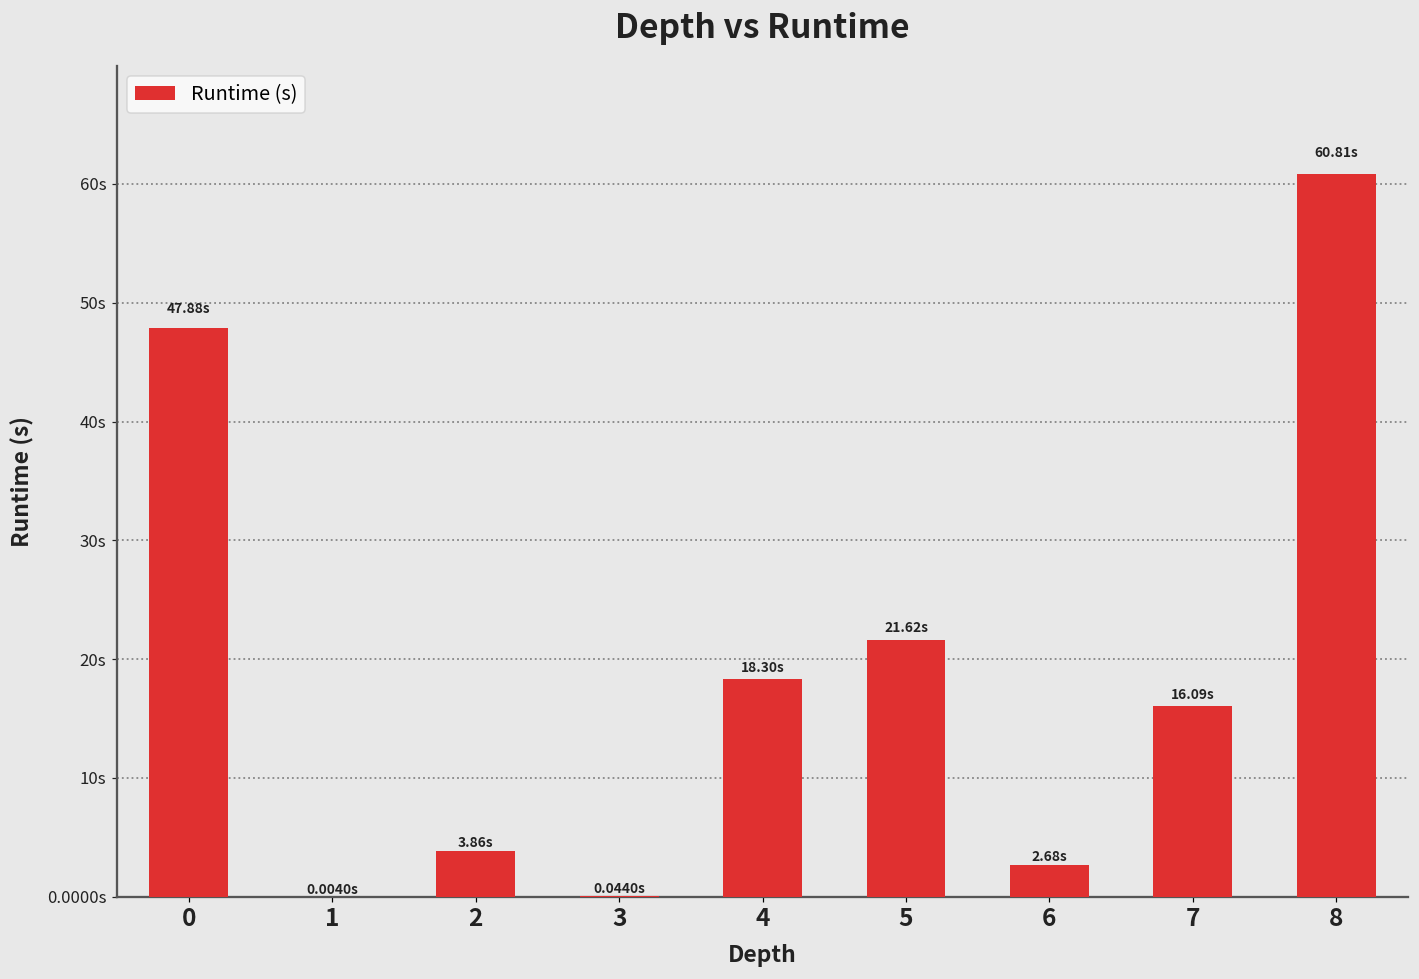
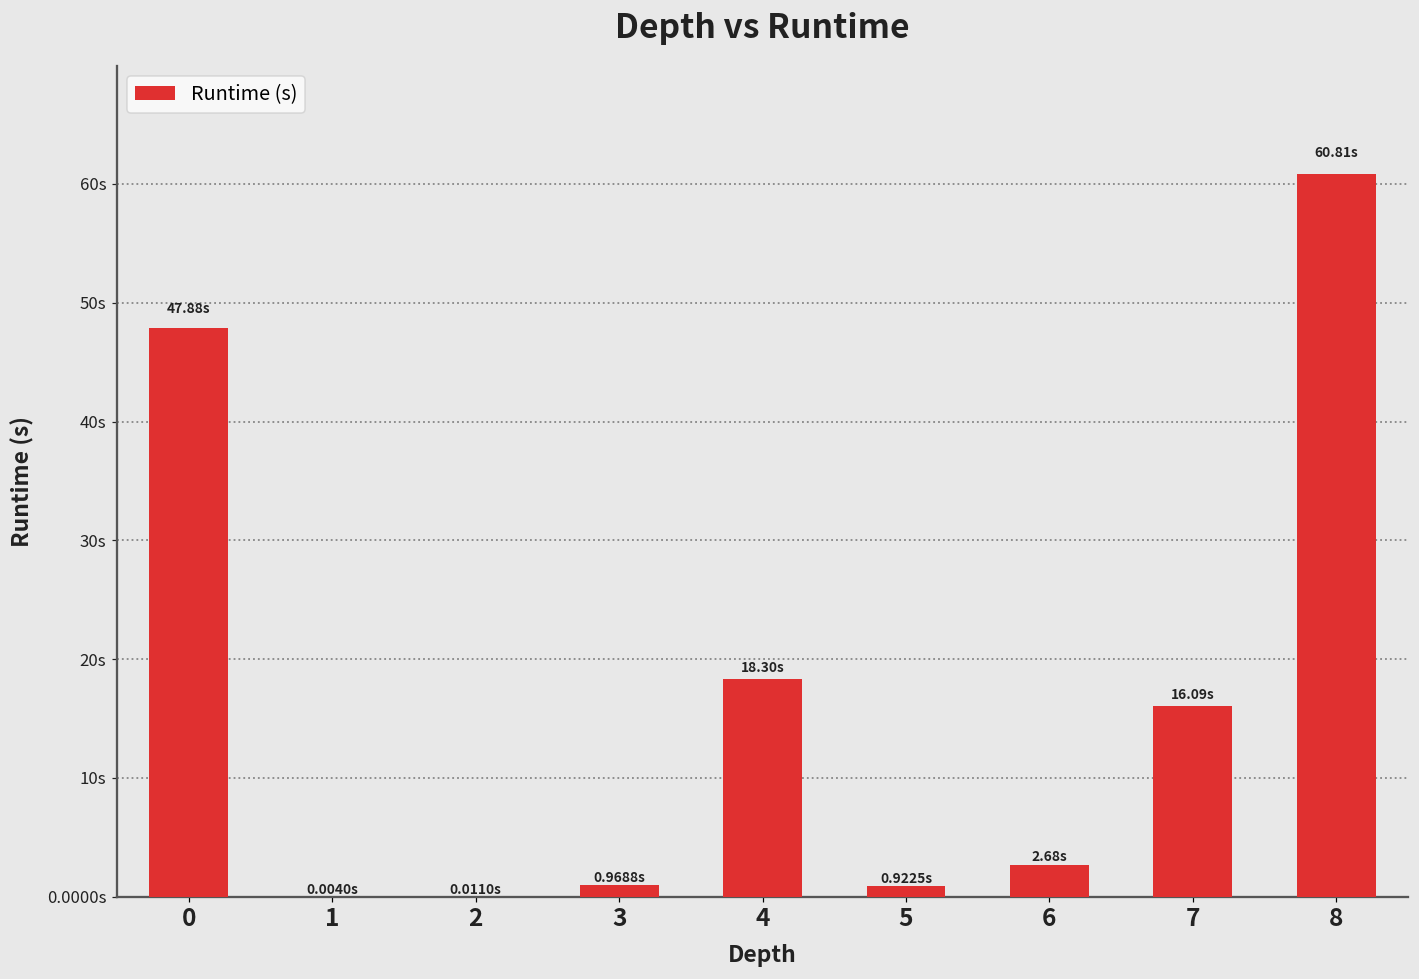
2: 3.86s -> 0.0110s
3: 0.0440s -> 0.9688s
5: 21.62s -> 0.9225s
